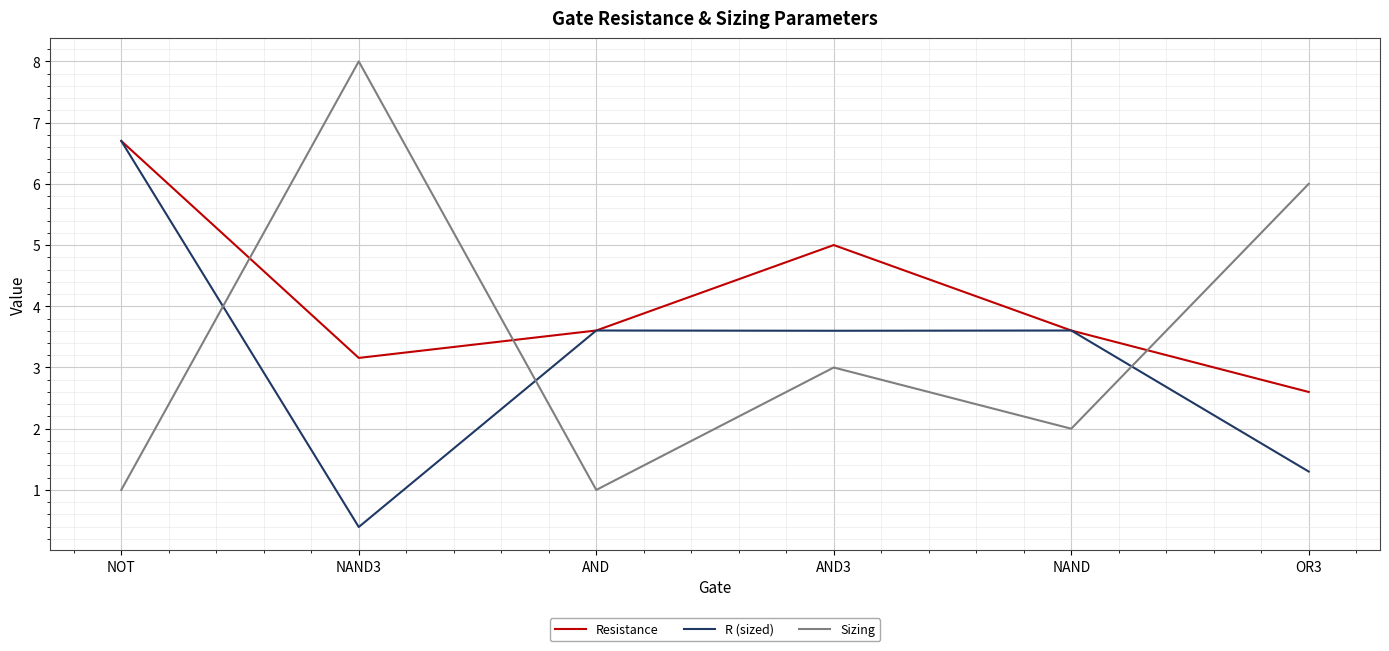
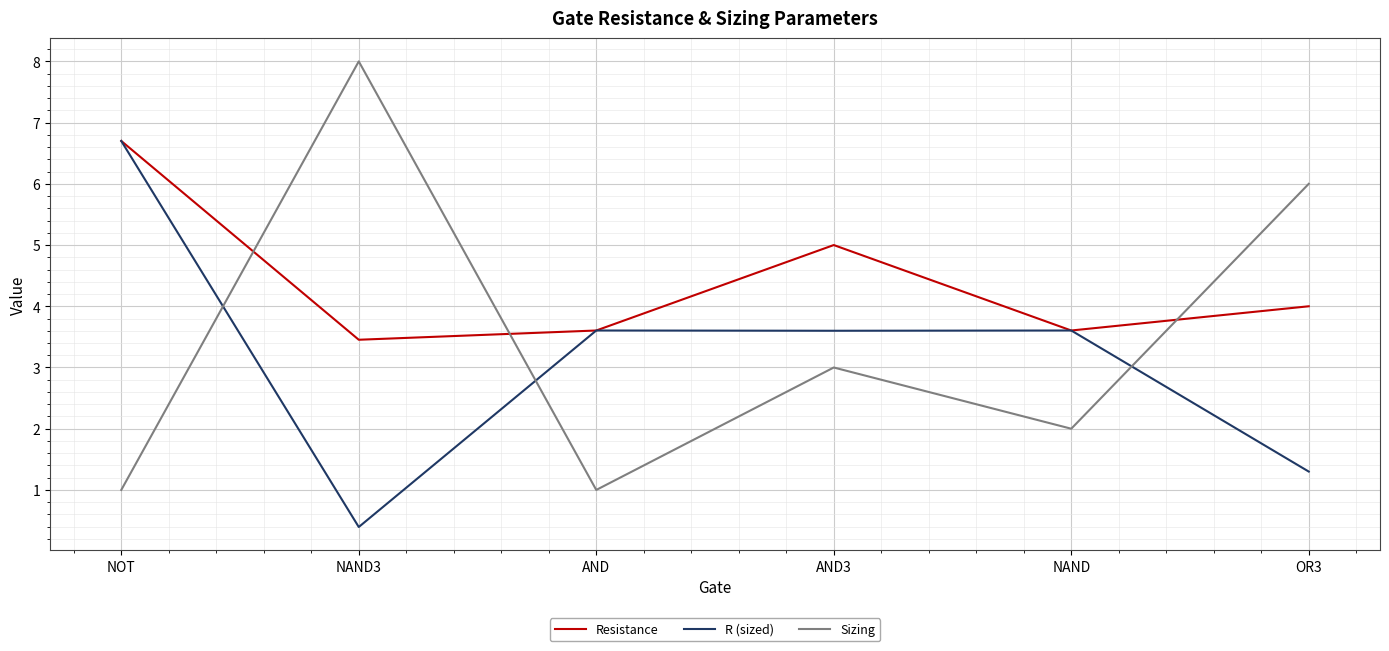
Resistance, NAND3: 3.2 -> 3.5
Resistance, OR3: 2.6 -> 4.0
